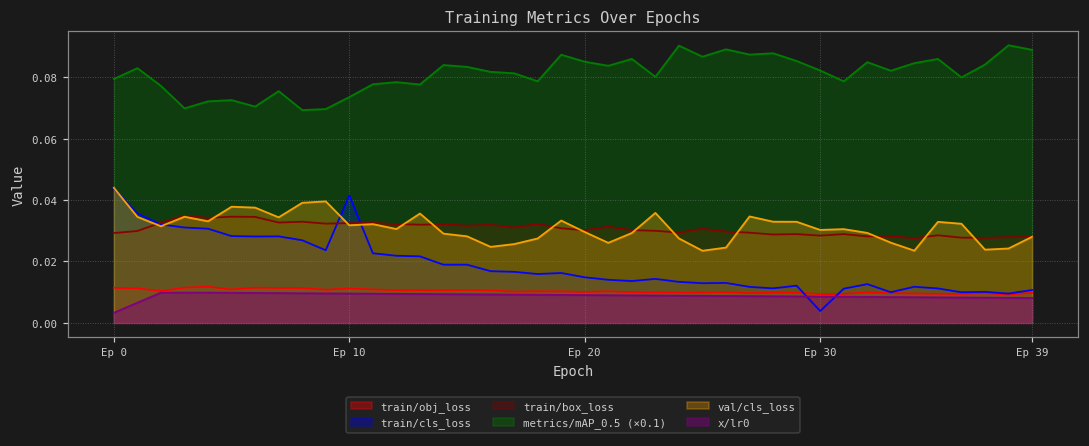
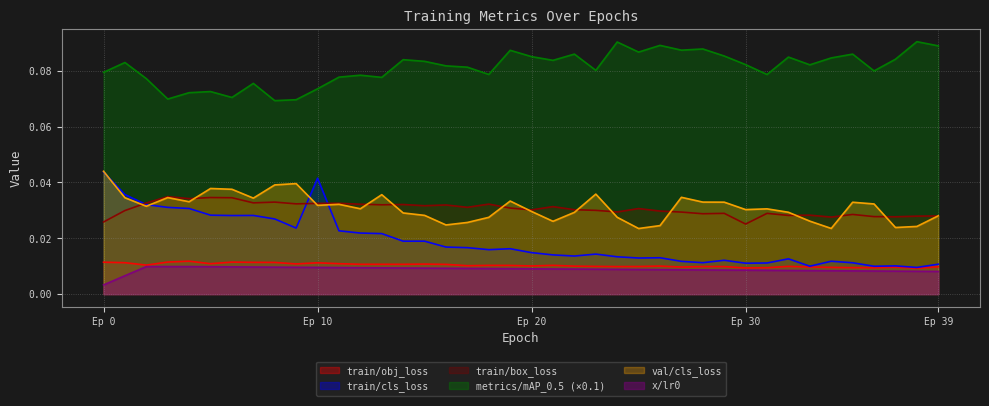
train/box_loss, Ep 0: 0.029 -> 0.026
train/cls_loss, Ep 30: 0.004 -> 0.011
train/box_loss, Ep 30: 0.028 -> 0.025
